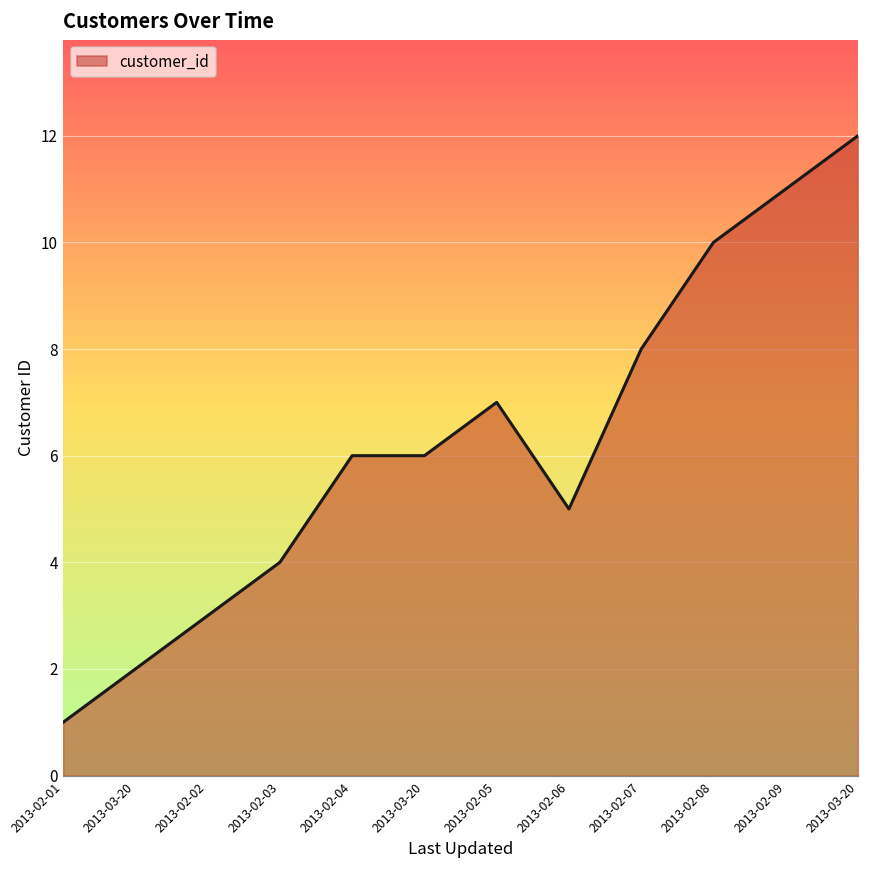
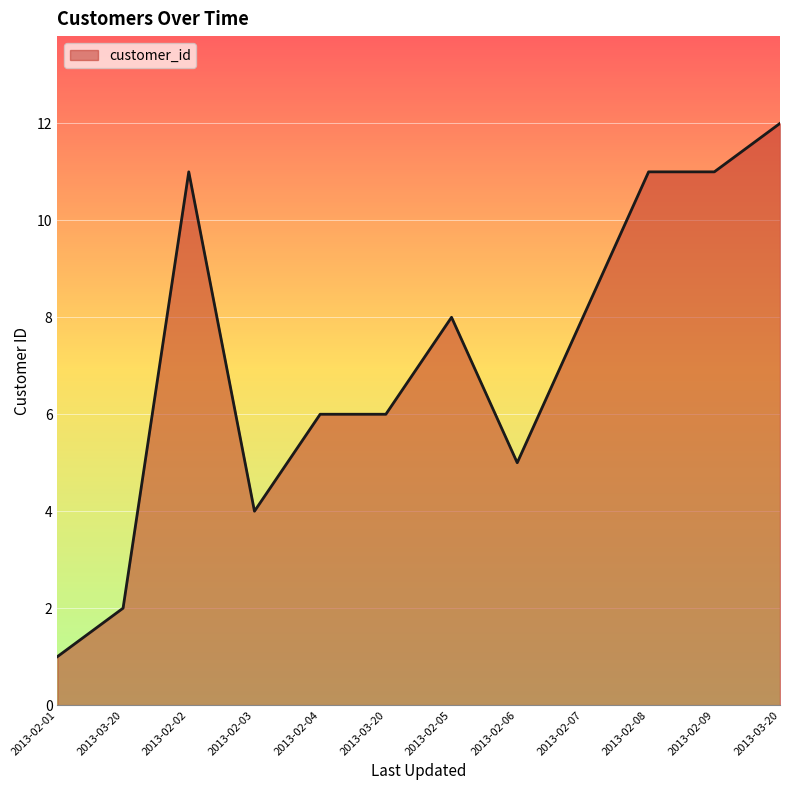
2013-02-02: 3 -> 11
2013-02-05: 7 -> 8
2013-02-08: 10 -> 11
